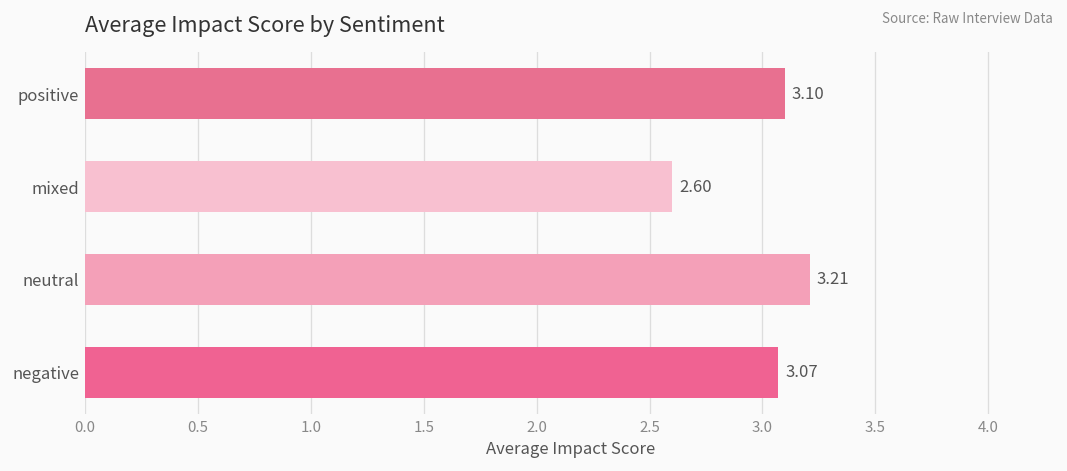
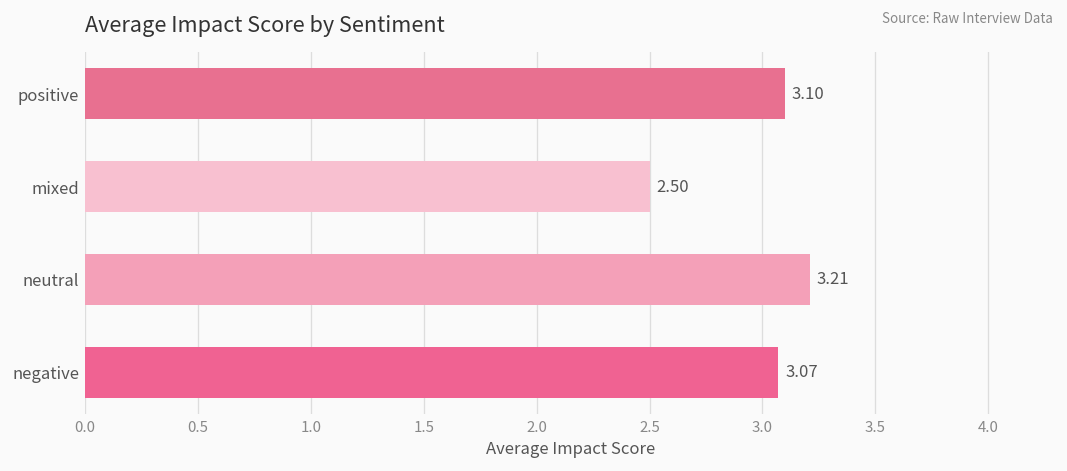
mixed: 2.60 -> 2.50
